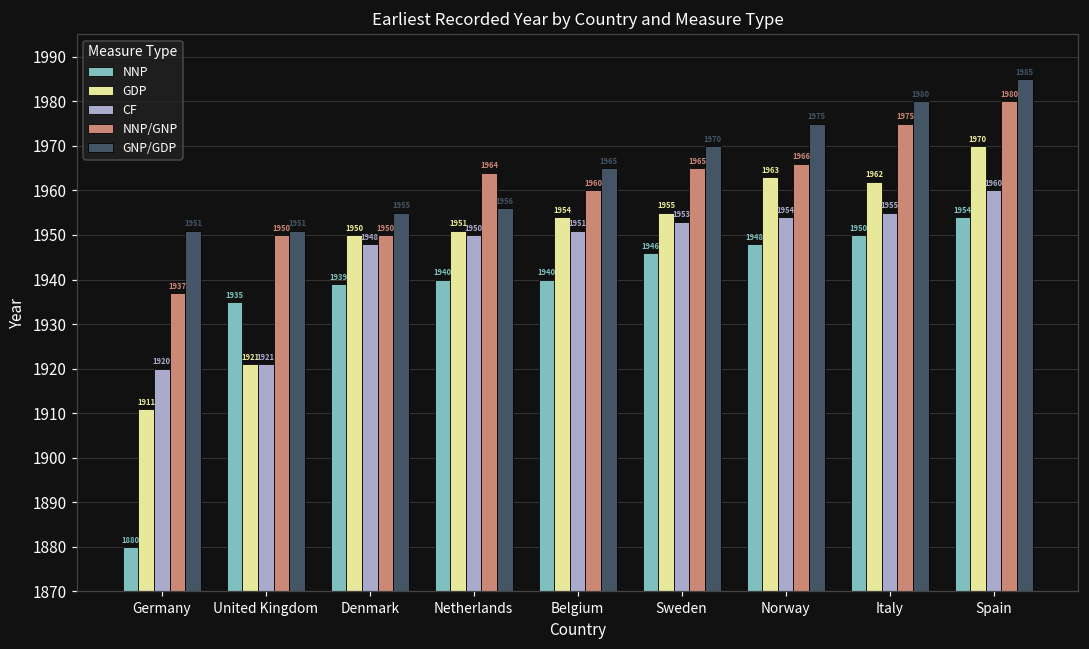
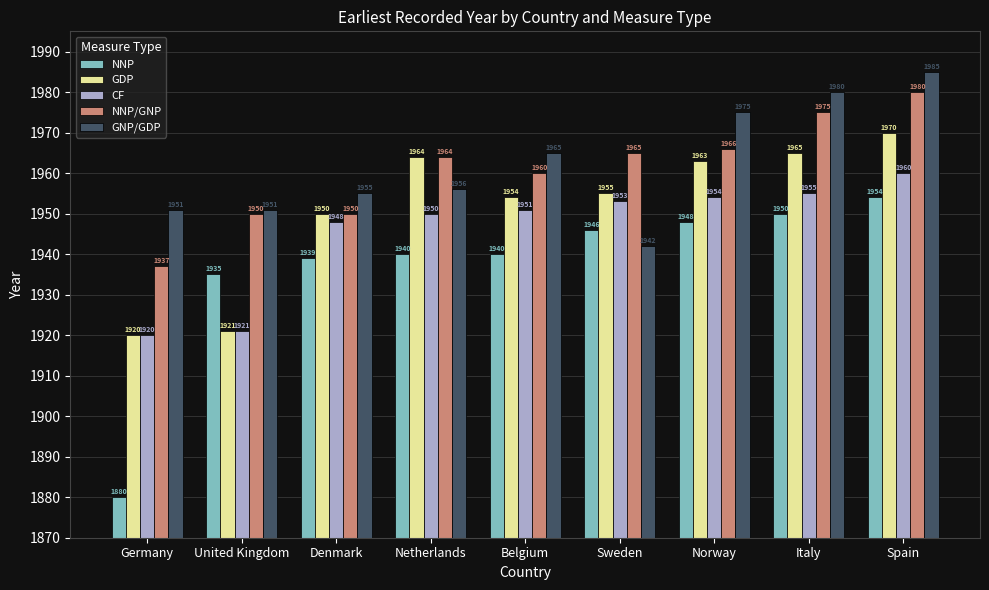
GDP, Germany: 1911 -> 1920
GDP, Netherlands: 1951 -> 1964
GNP/GDP, Sweden: 1970 -> 1942
GDP, Italy: 1962 -> 1965
